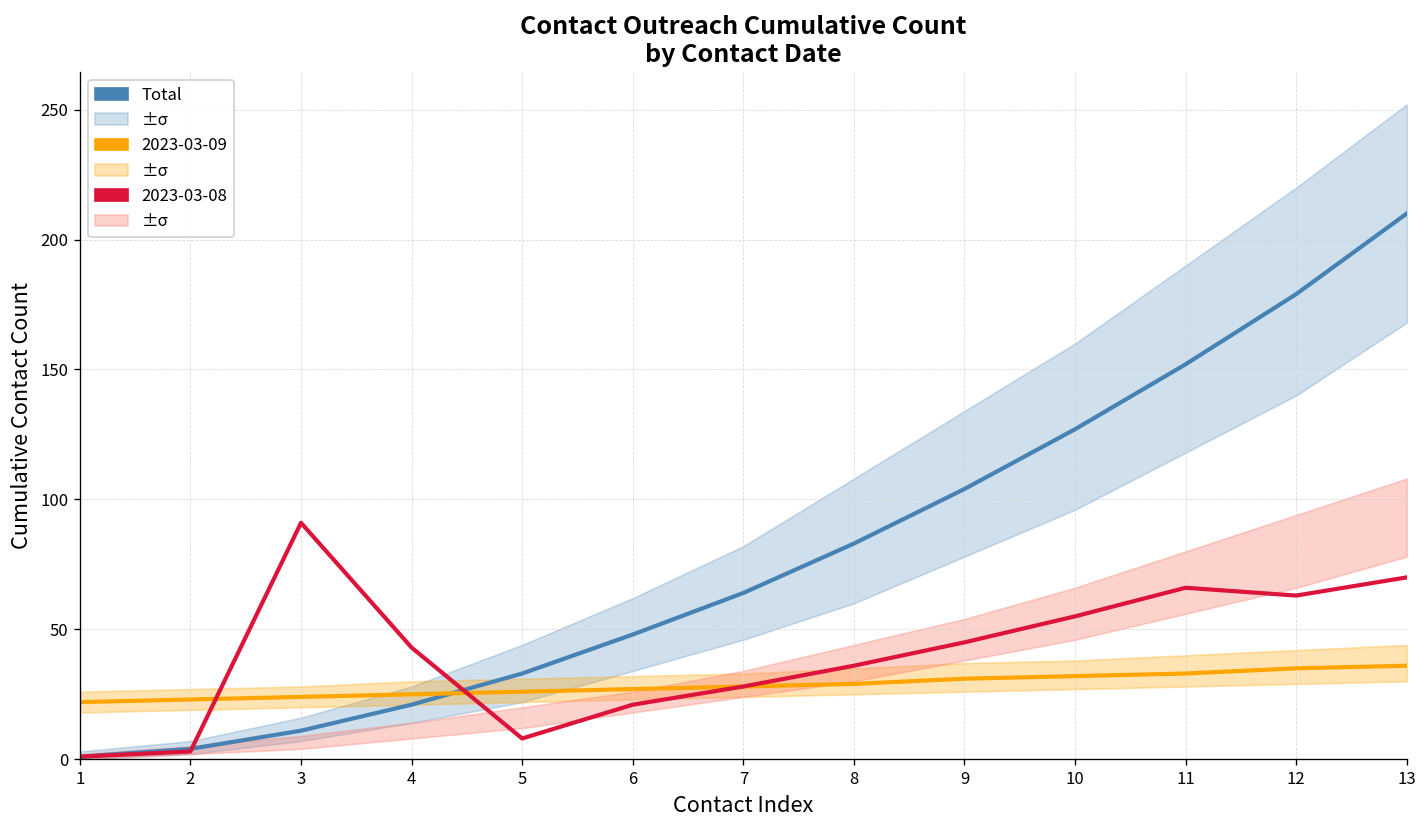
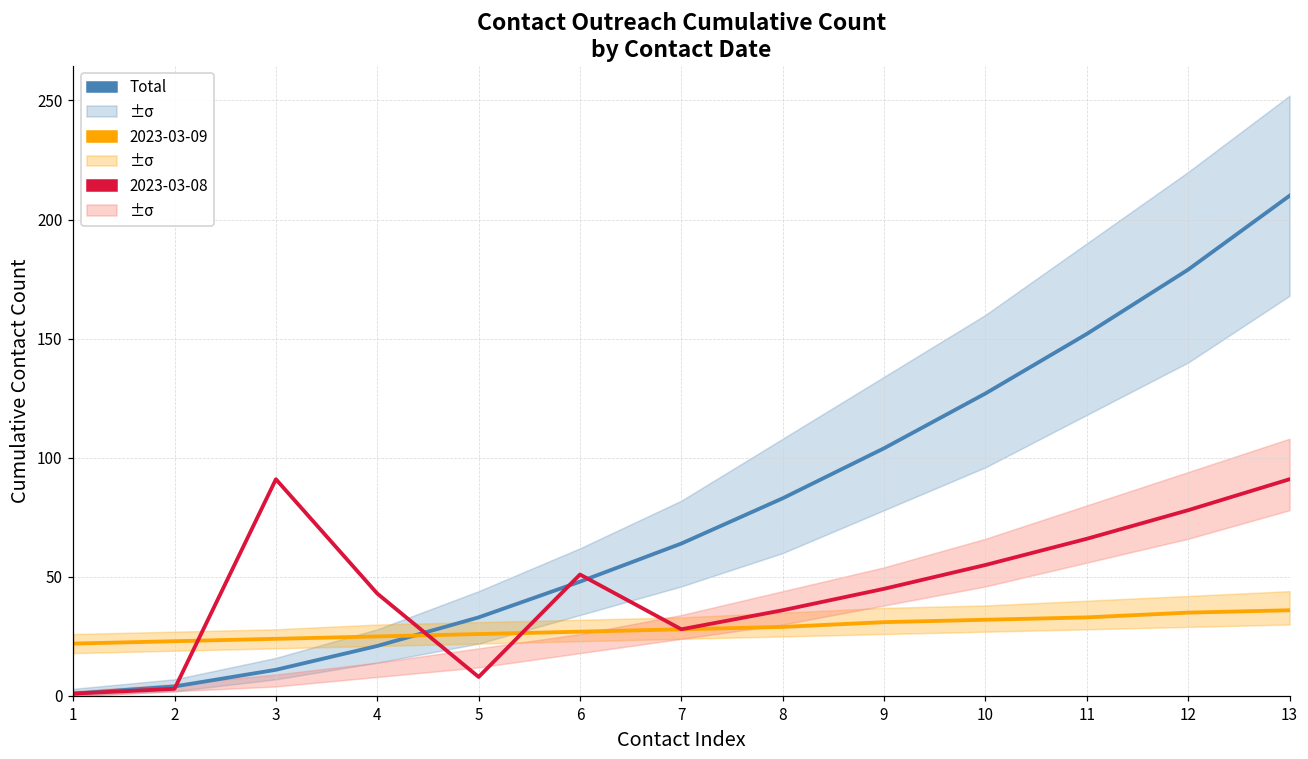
2023-03-08, 6: 21 -> 51
2023-03-08, 12: 63 -> 78
2023-03-08, 13: 70 -> 91
